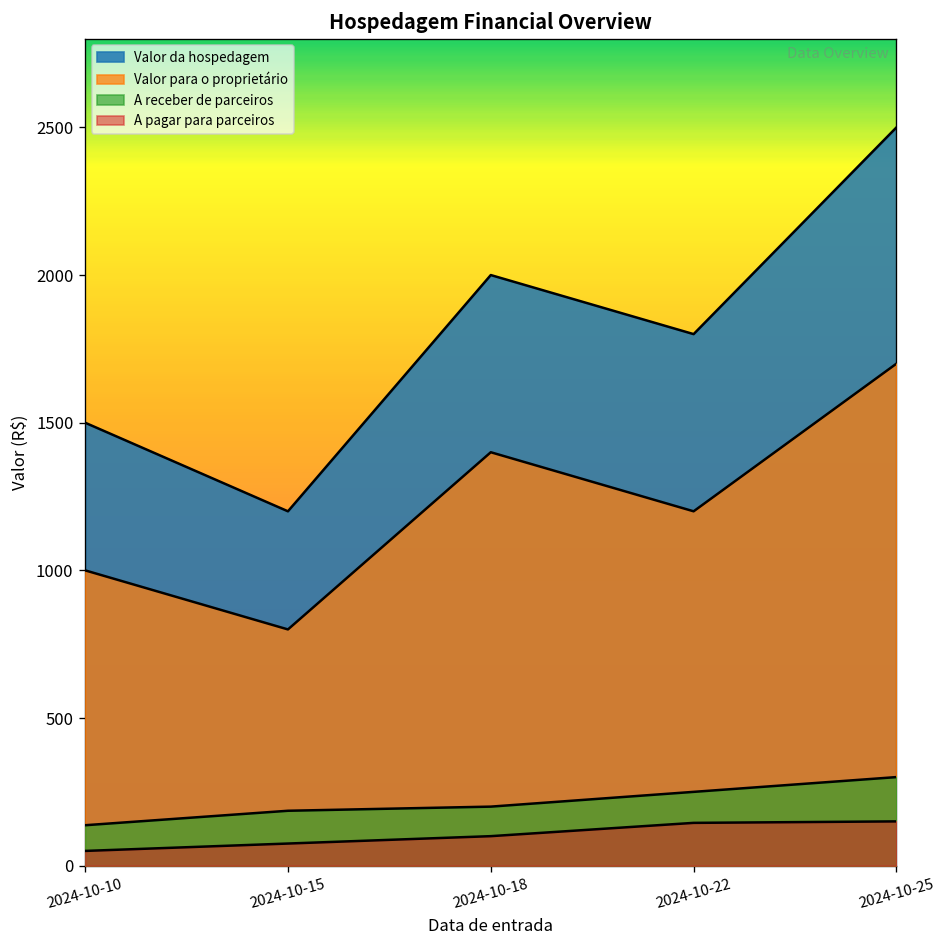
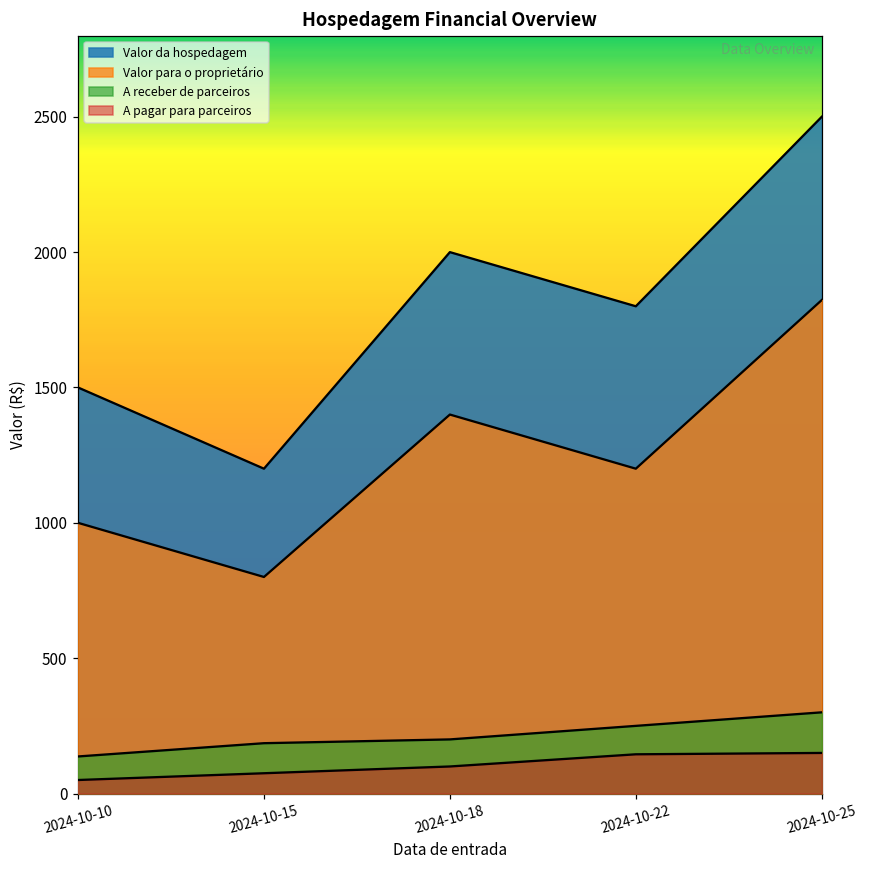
Valor para o proprietário, 2024-10-25: 1700 -> 1820
